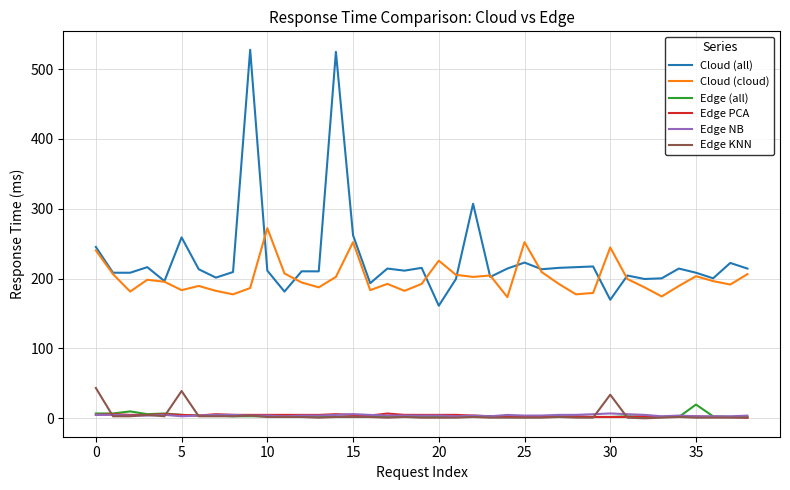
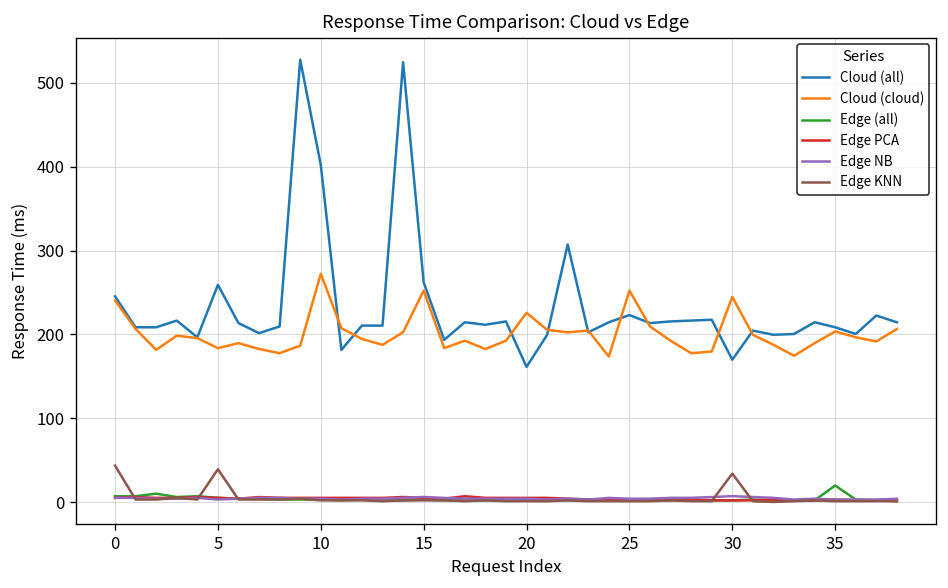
Cloud (all), 10: 210 -> 400
